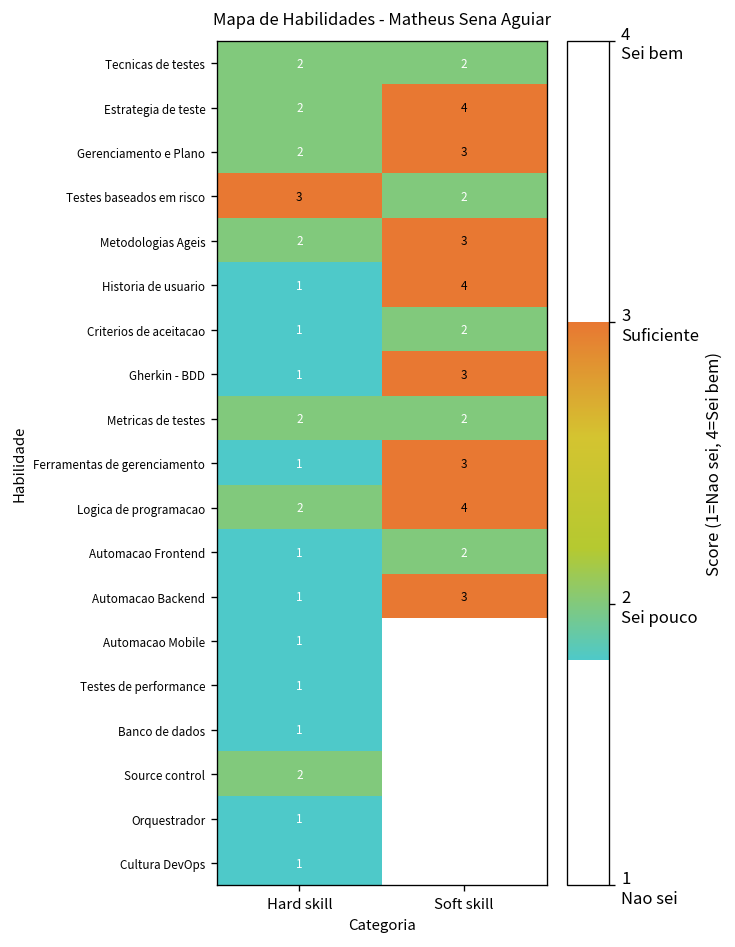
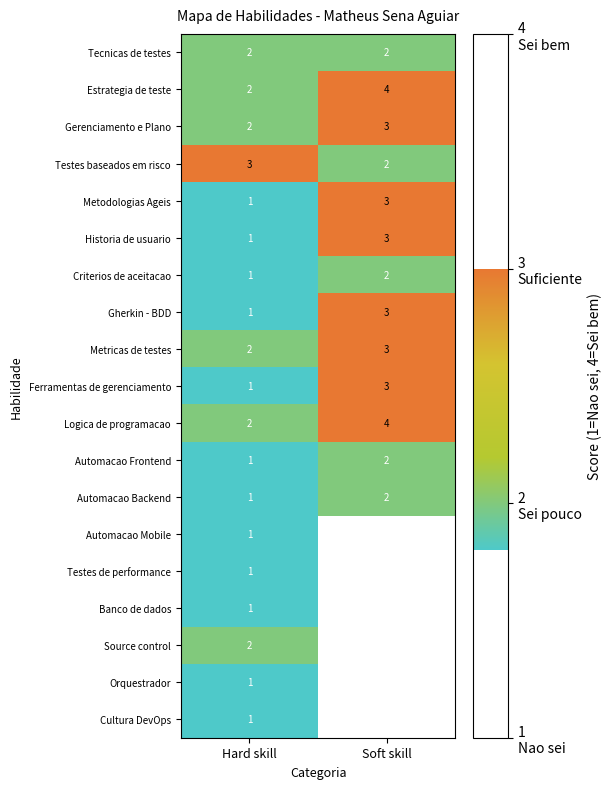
Metodologias Ageis, Hard skill: 2 -> 1
Historia de usuario, Soft skill: 4 -> 3
Metricas de testes, Soft skill: 2 -> 3
Automacao Backend, Soft skill: 3 -> 2
